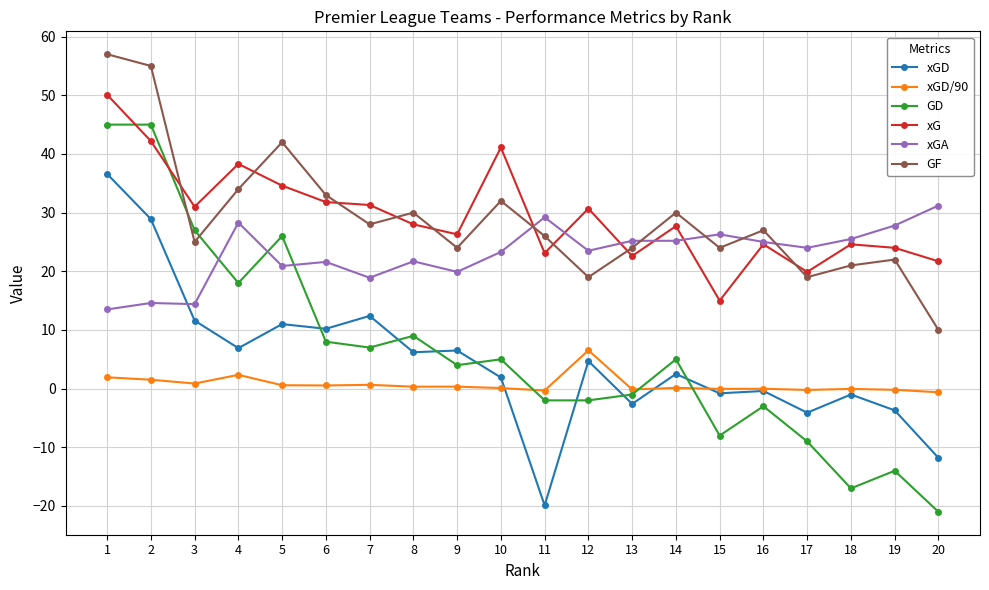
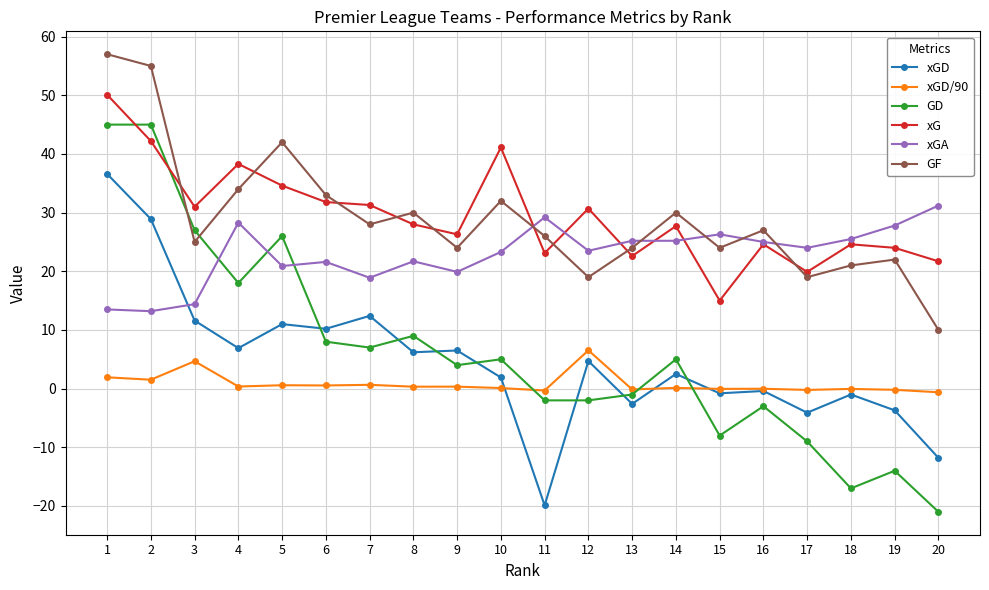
xGA, 2: 15 -> 13
xGD/90, 3: 1 -> 5
xGD/90, 4: 2 -> 0
